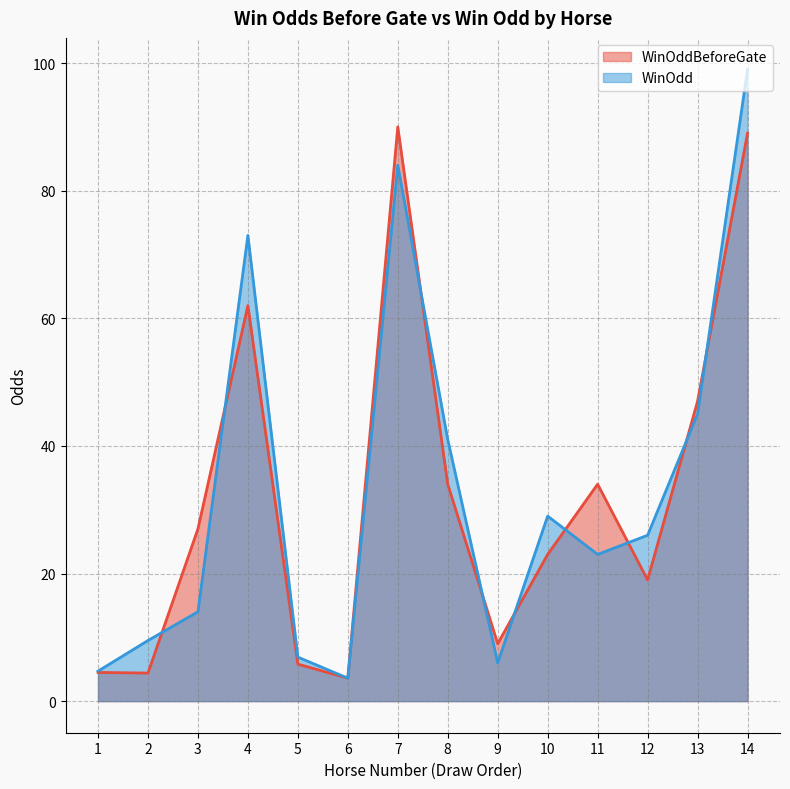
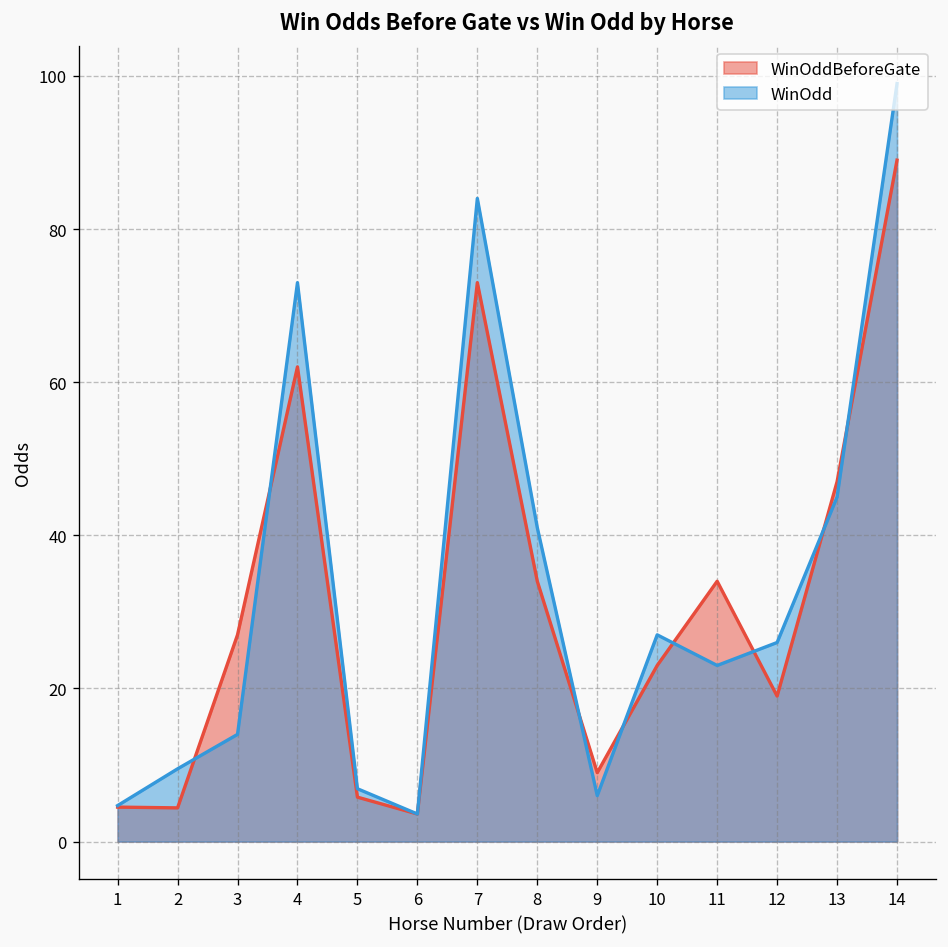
WinOddBeforeGate, 7: 90 -> 73
WinOdd, 10: 29 -> 27
